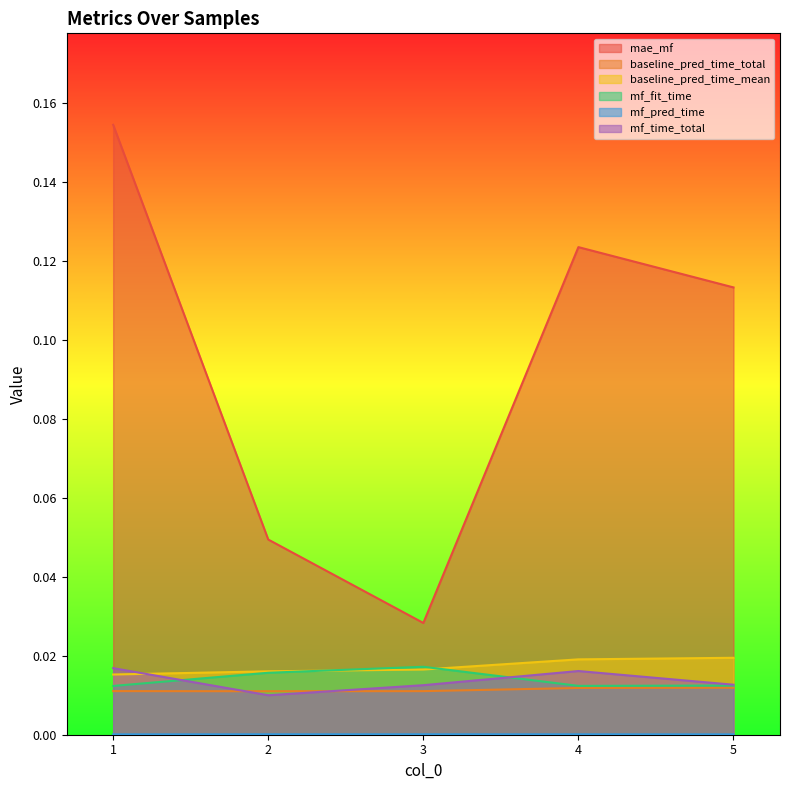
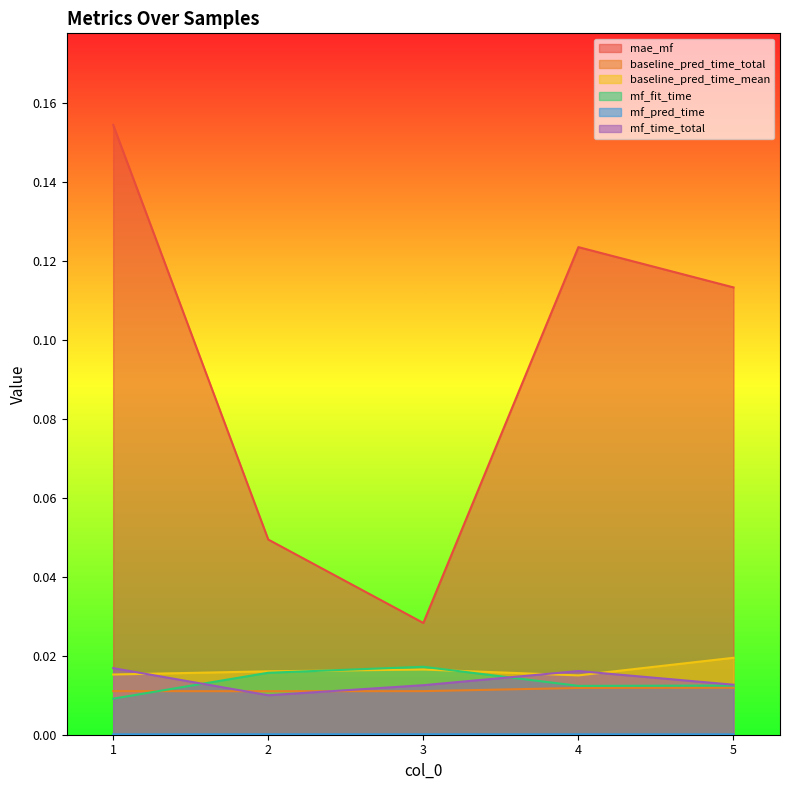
mf_fit_time, 1: 0.012 -> 0.009
baseline_pred_time_mean, 4: 0.019 -> 0.015
